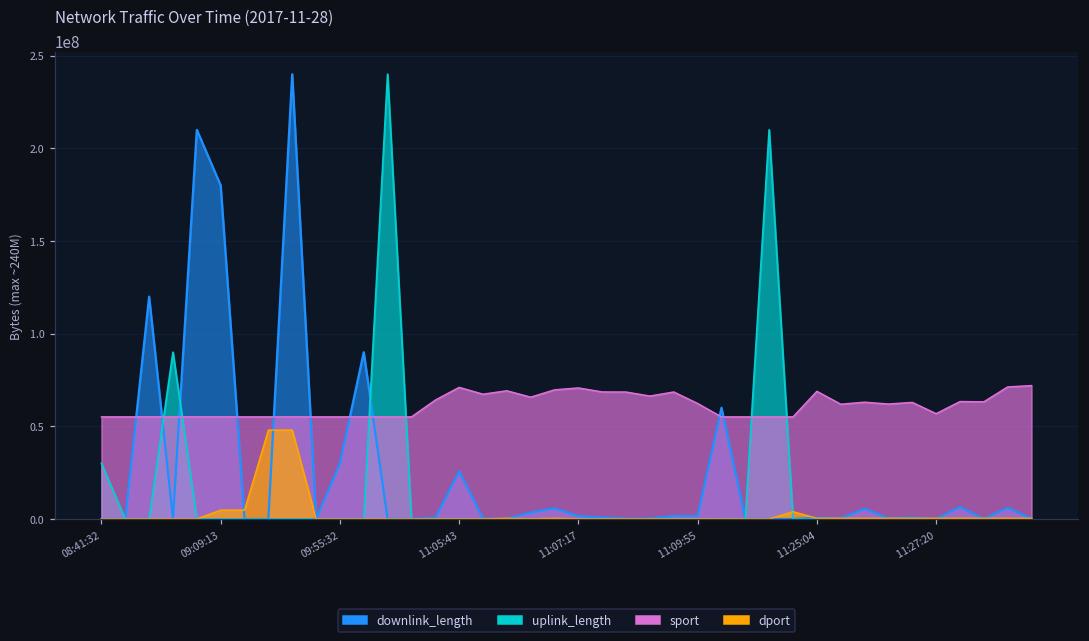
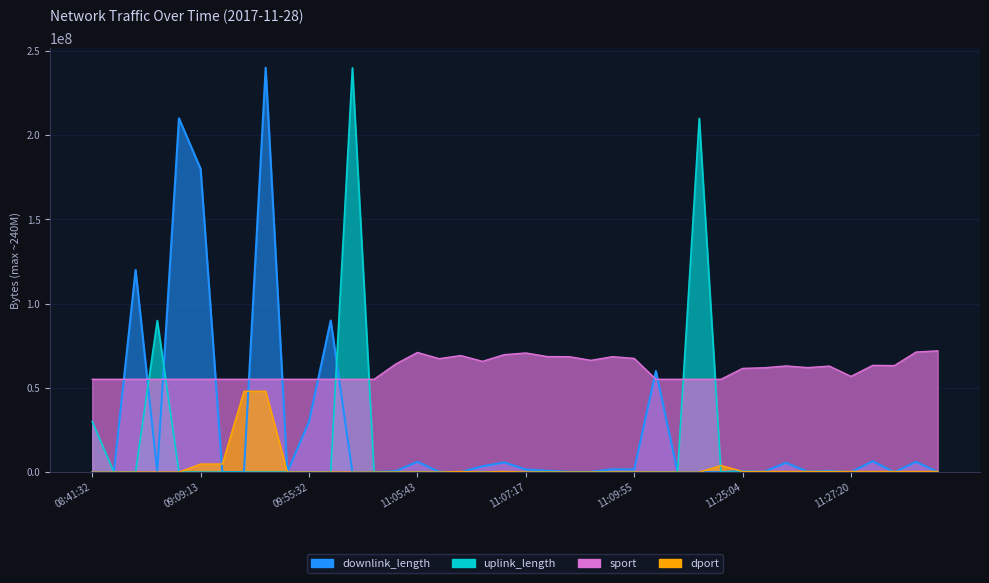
downlink_length, 11:05:43: 26000000 -> 6000000
sport, 11:09:55: 62000000 -> 67000000
sport, 11:25:04: 69000000 -> 62000000
